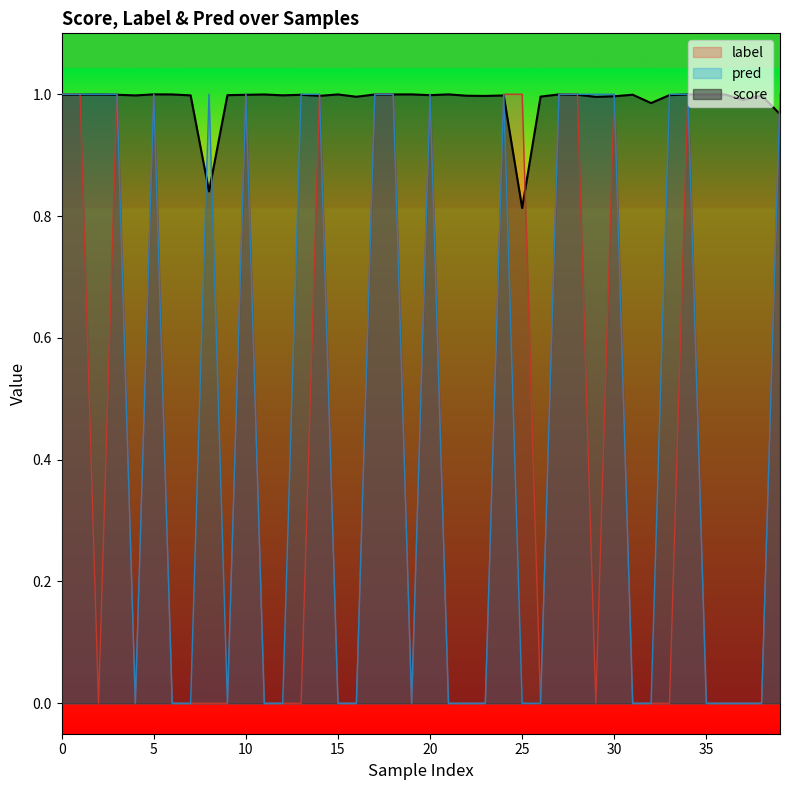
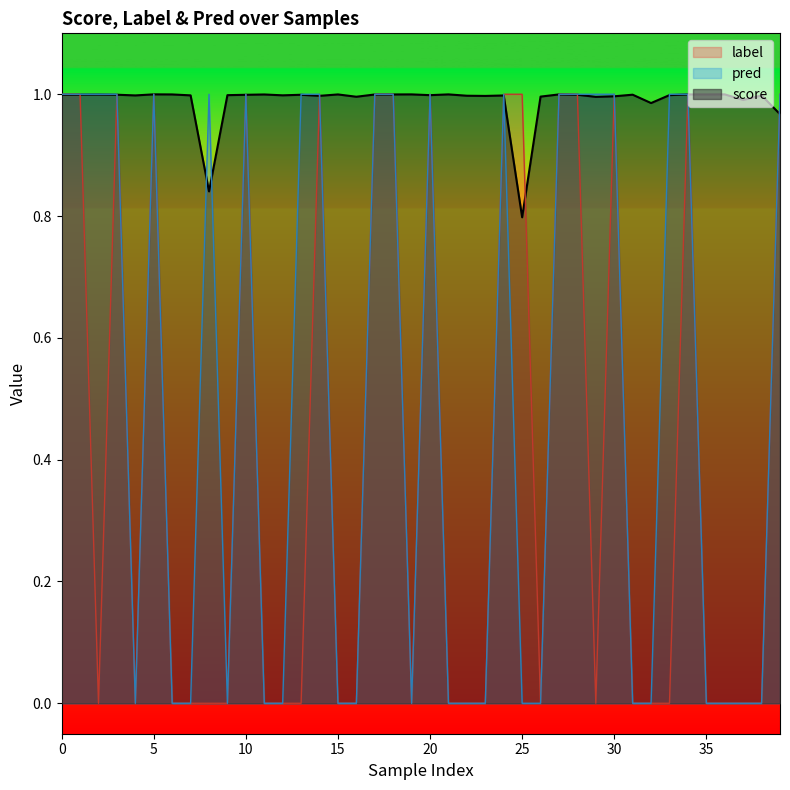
score, 25: 0.81 -> 0.80
